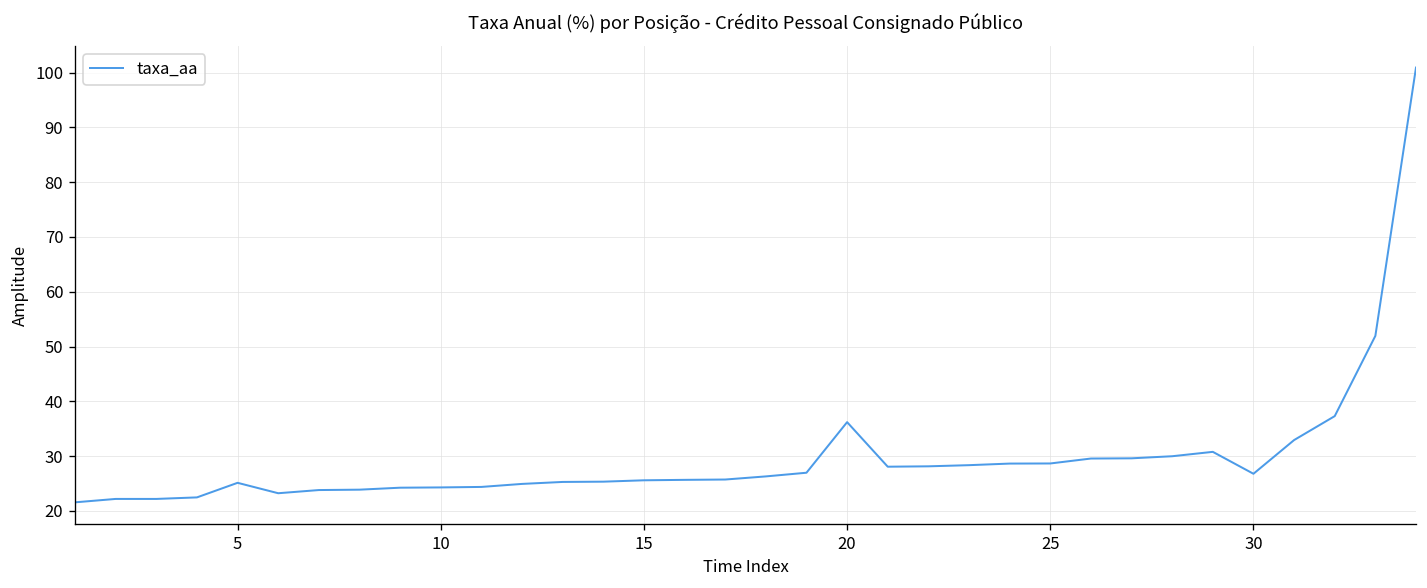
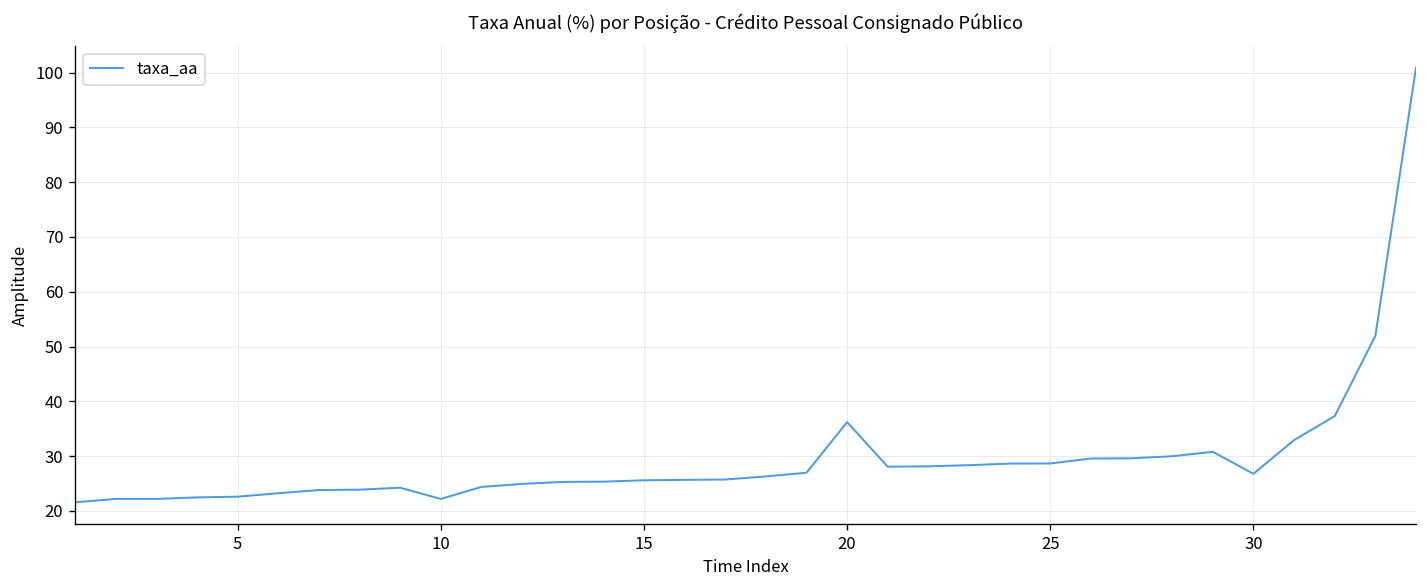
5: 25 -> 23
10: 24 -> 22
